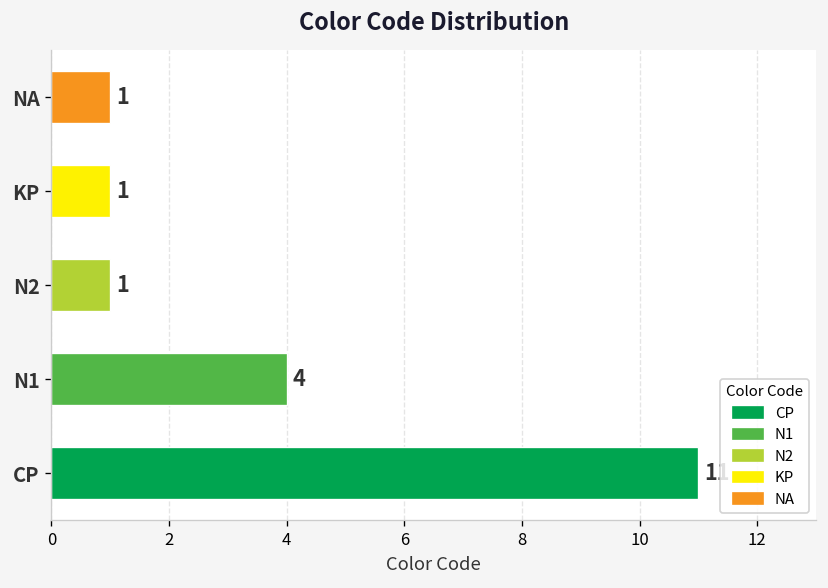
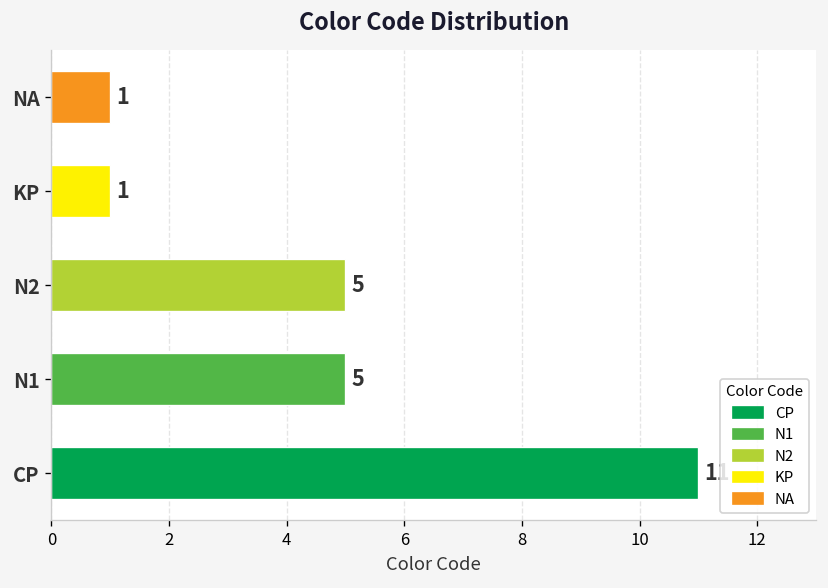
N2, N2: 1 -> 5
N1, N1: 4 -> 5
